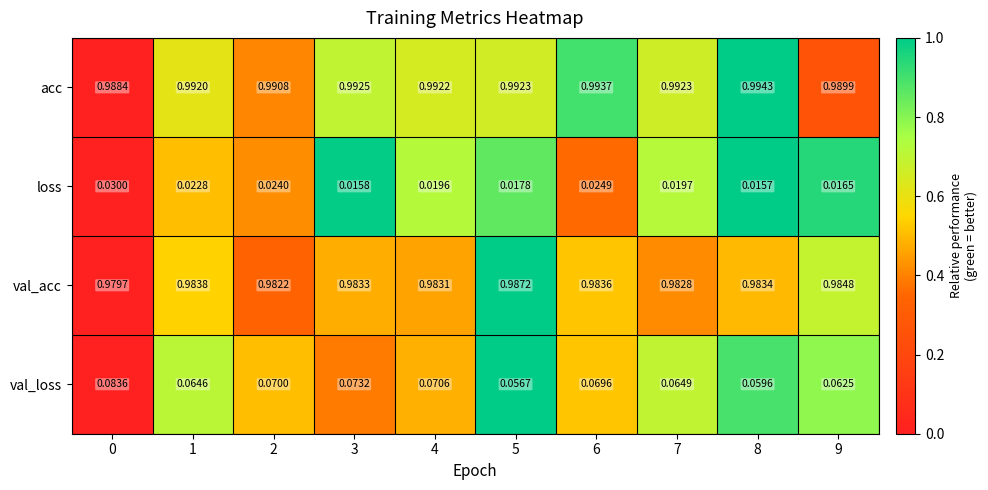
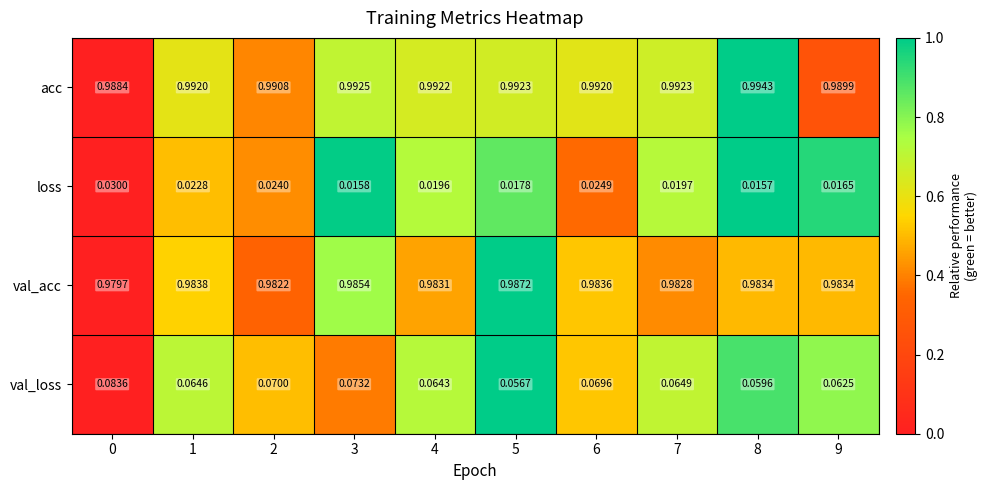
acc, 6: 0.9937 -> 0.9920
val_acc, 3: 0.9833 -> 0.9854
val_acc, 9: 0.9848 -> 0.9834
val_loss, 4: 0.0706 -> 0.0643
